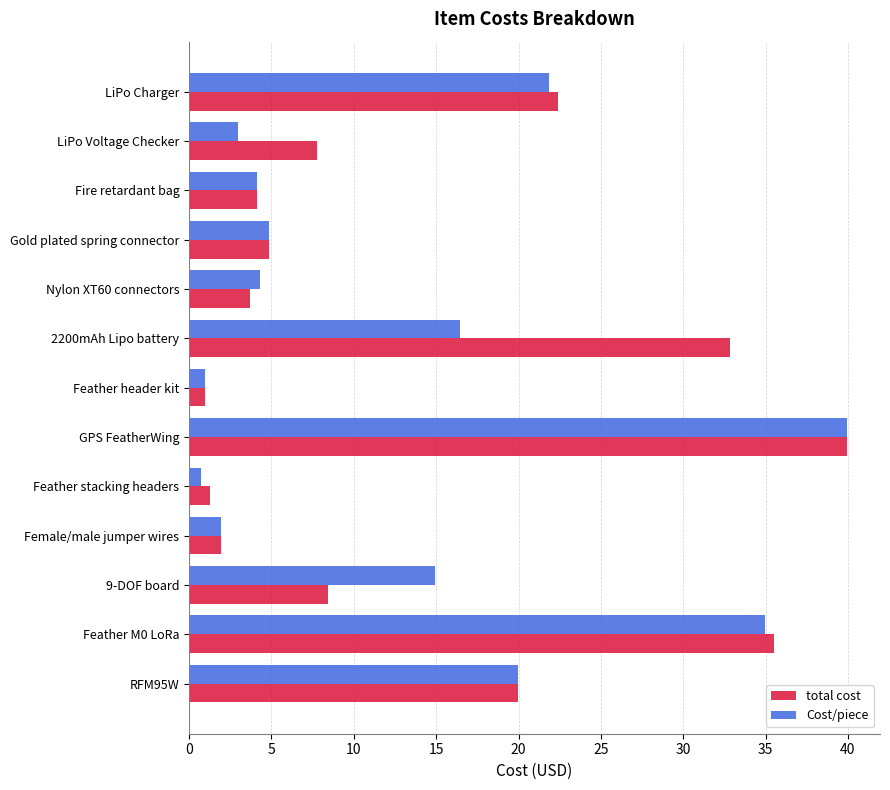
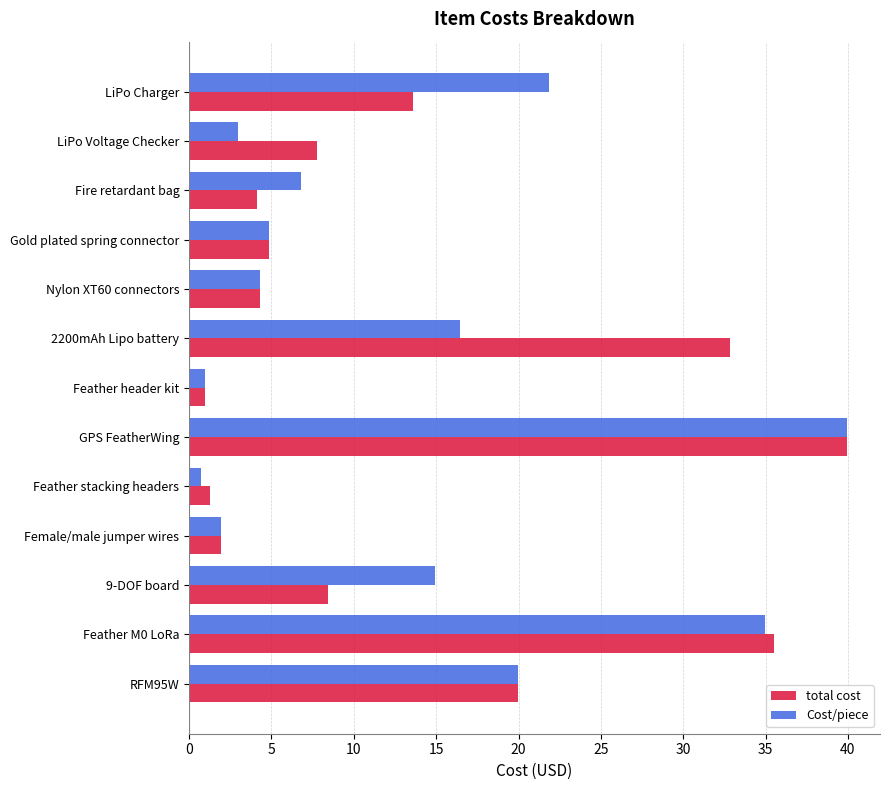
total cost, LiPo Charger: 22.4 -> 13.6
Cost/piece, Fire retardant bag: 4.1 -> 6.8
total cost, Nylon XT60 connectors: 3.7 -> 4.3
